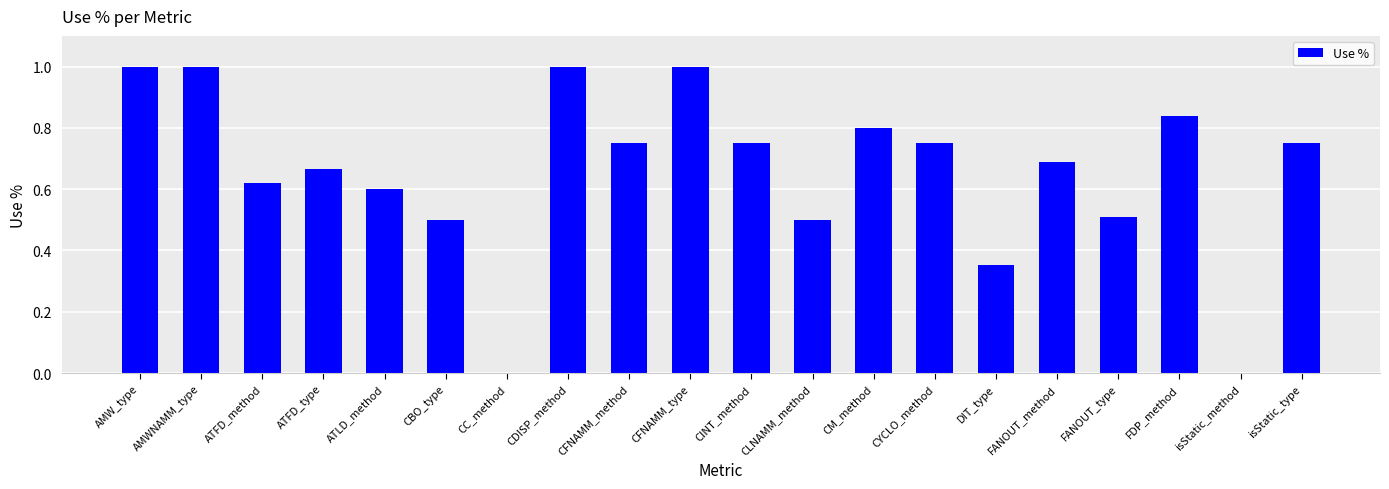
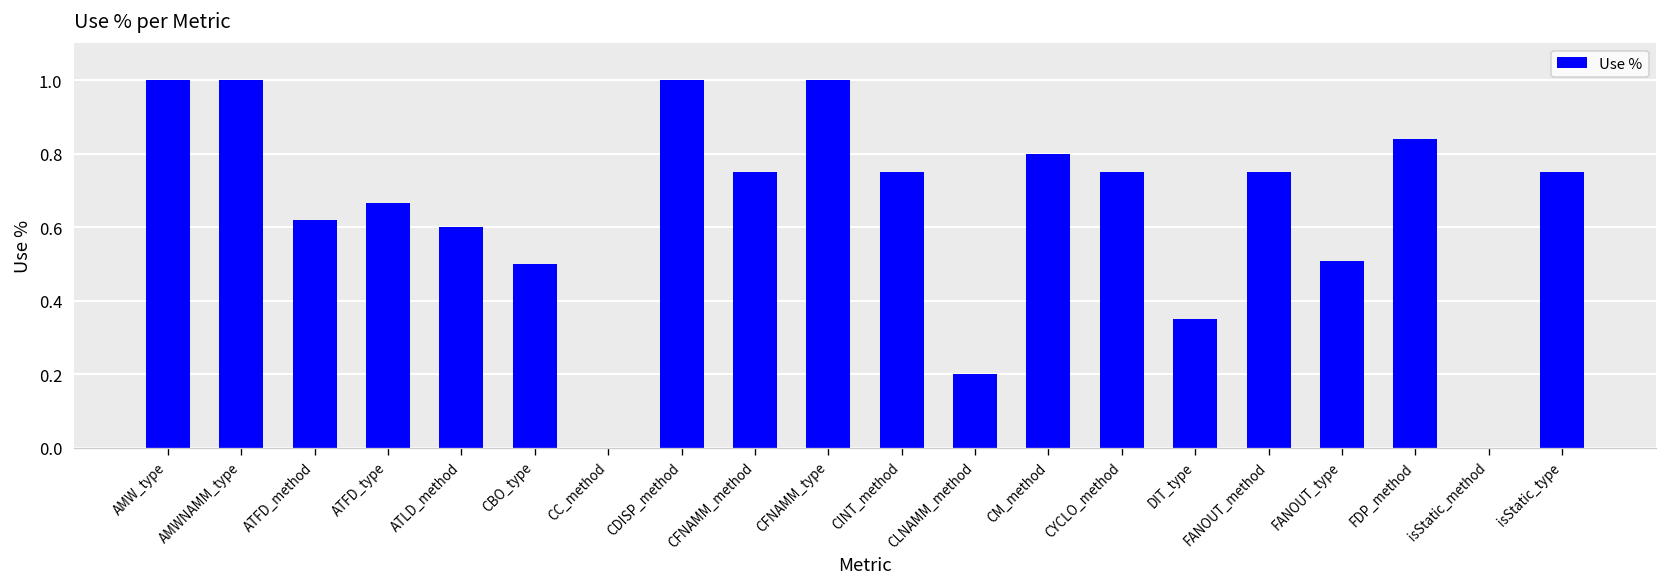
CLNAMM_method: 0.5 -> 0.2
FANOUT_method: 0.69 -> 0.75
